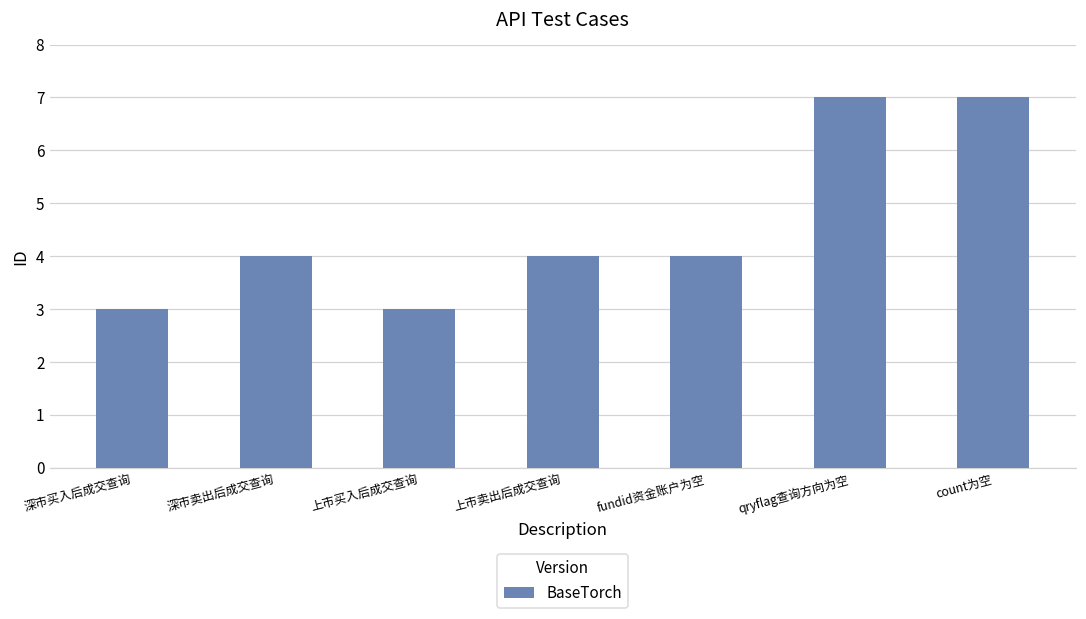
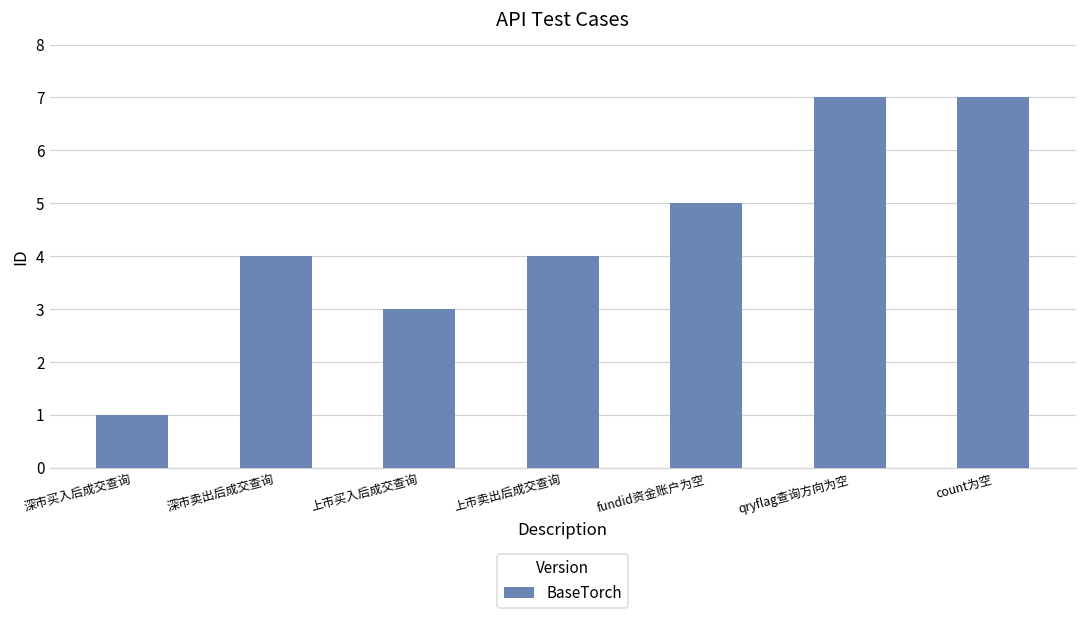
深市买入后成交查询: 3 -> 1
fundid资金账户为空: 4 -> 5
